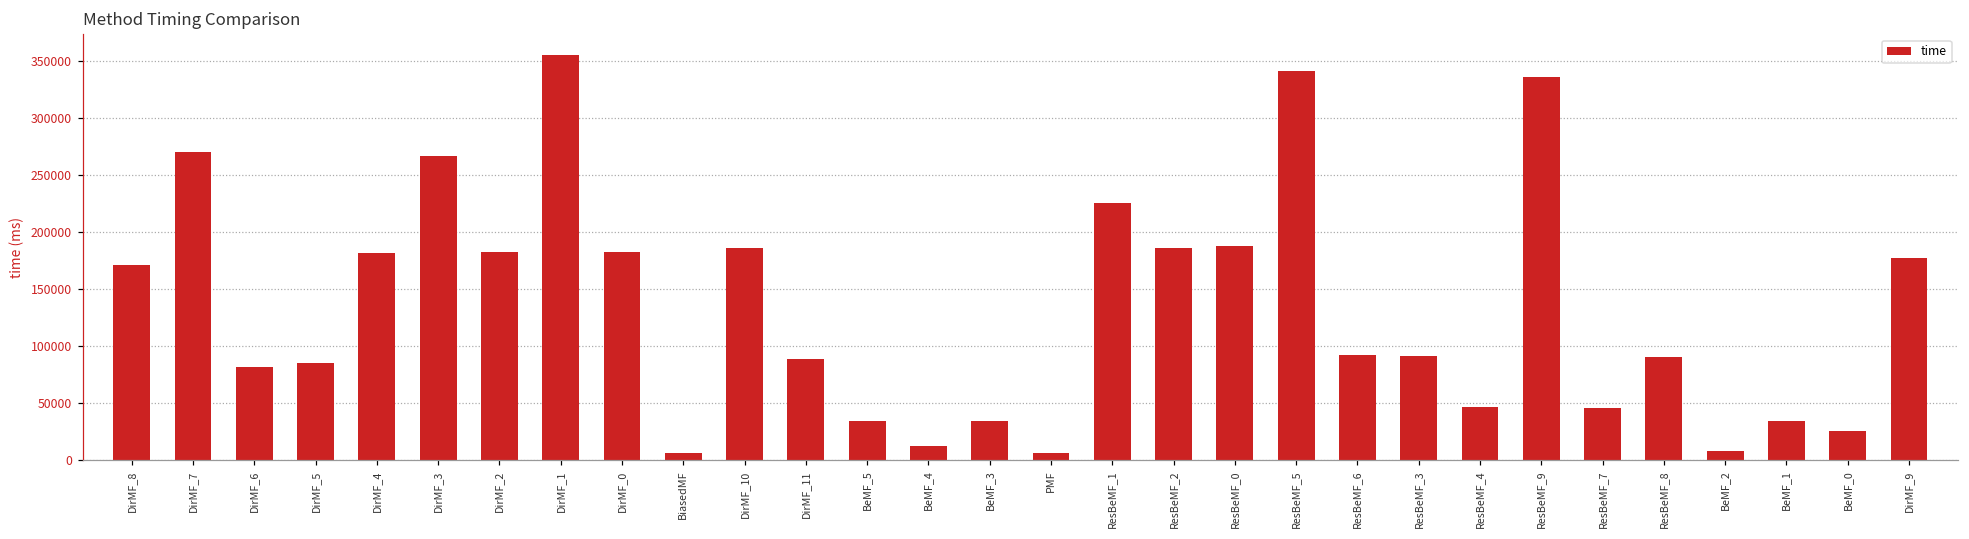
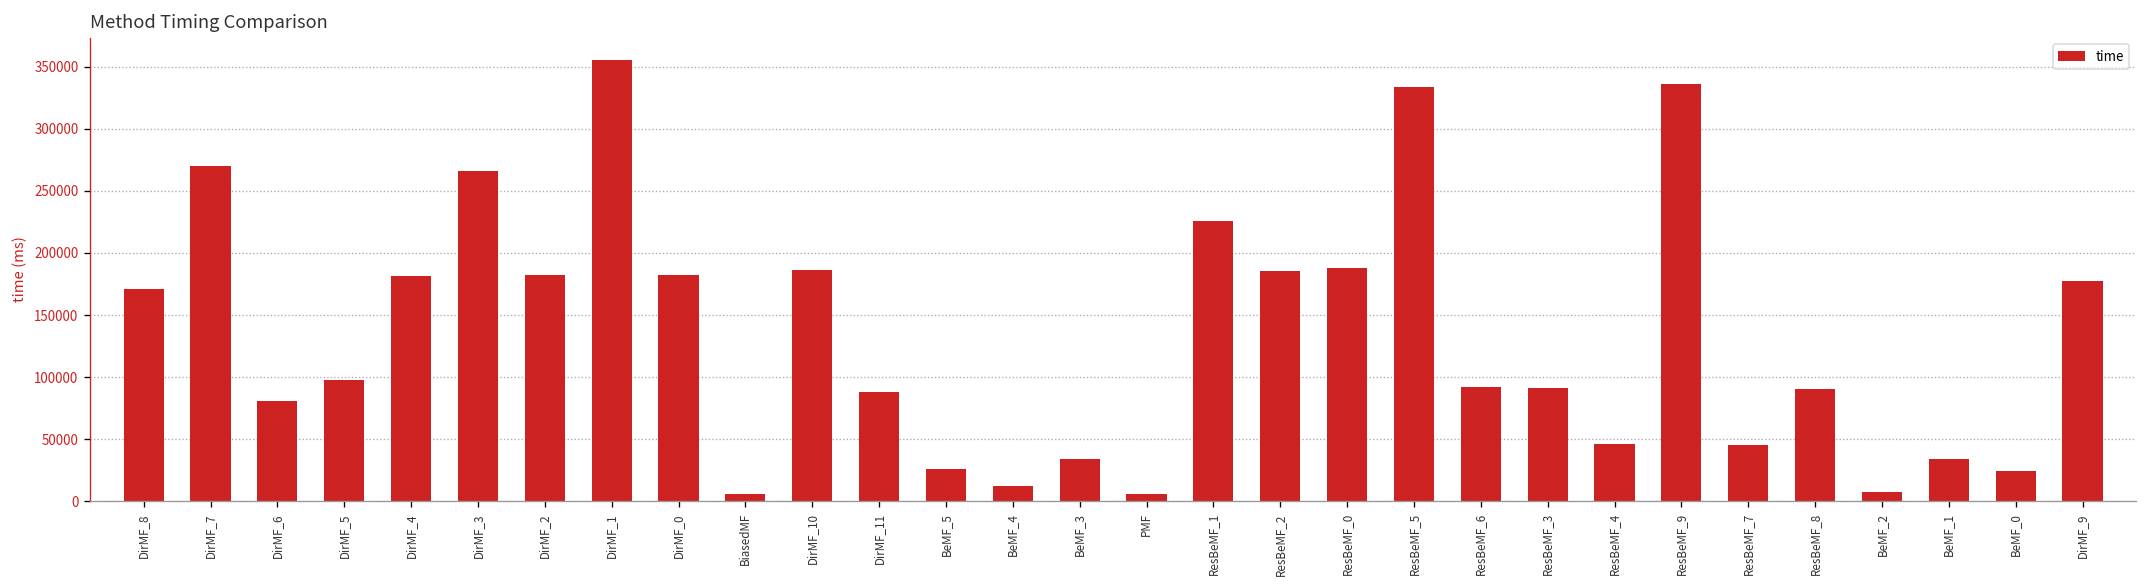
DirMF_5: 84000 -> 98000
BeMF_5: 34000 -> 26000
ResBeMF_5: 342000 -> 333000
